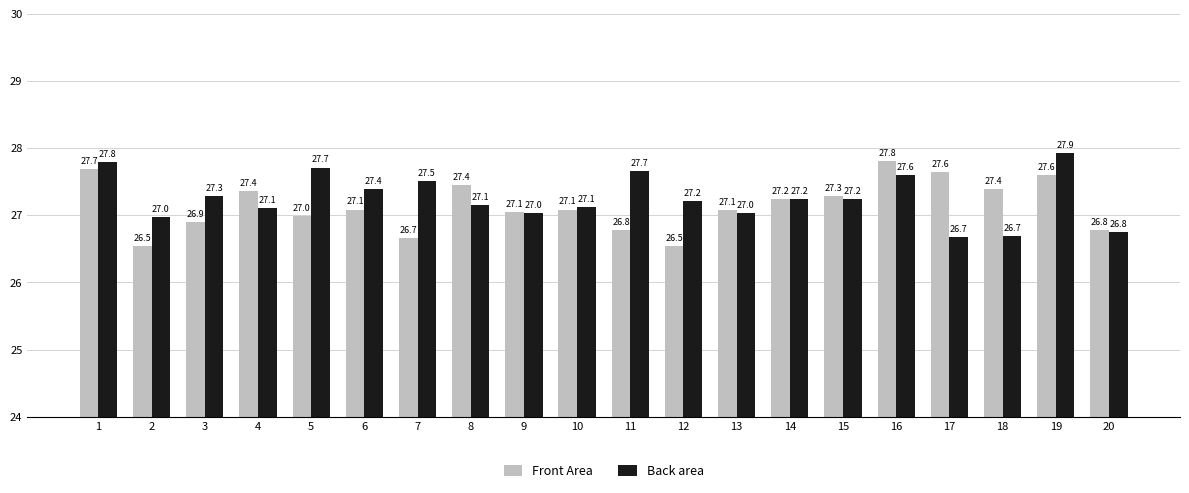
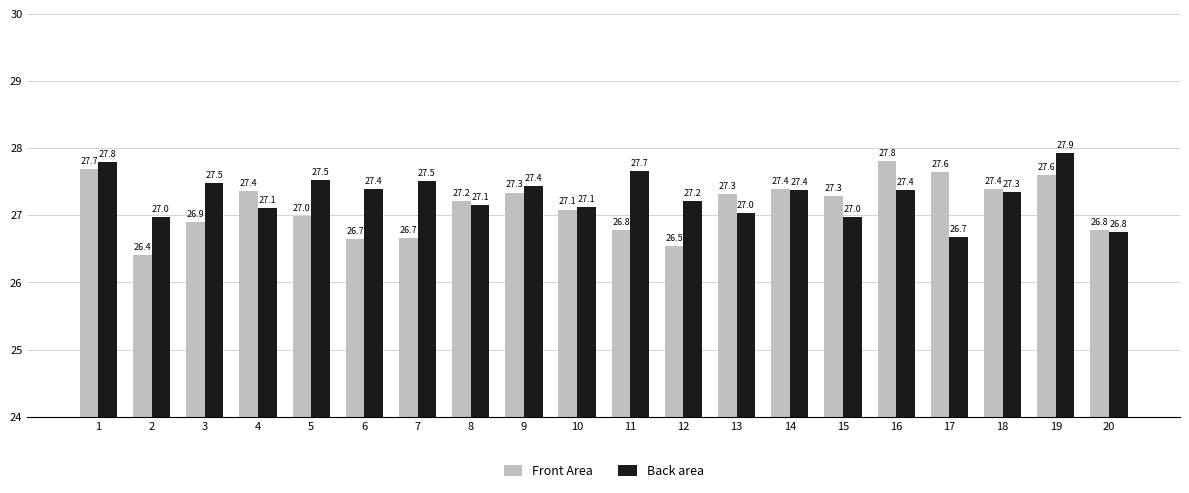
Front Area, 2: 26.5 -> 26.4
Back area, 3: 27.3 -> 27.5
Back area, 5: 27.7 -> 27.5
Front Area, 6: 27.1 -> 26.7
Front Area, 8: 27.4 -> 27.2
Front Area, 9: 27.1 -> 27.3
Back area, 9: 27.0 -> 27.4
Front Area, 13: 27.1 -> 27.3
Front Area, 14: 27.2 -> 27.4
Back area, 14: 27.2 -> 27.4
Back area, 15: 27.2 -> 27.0
Back area, 16: 27.6 -> 27.4
Back area, 18: 26.7 -> 27.3
